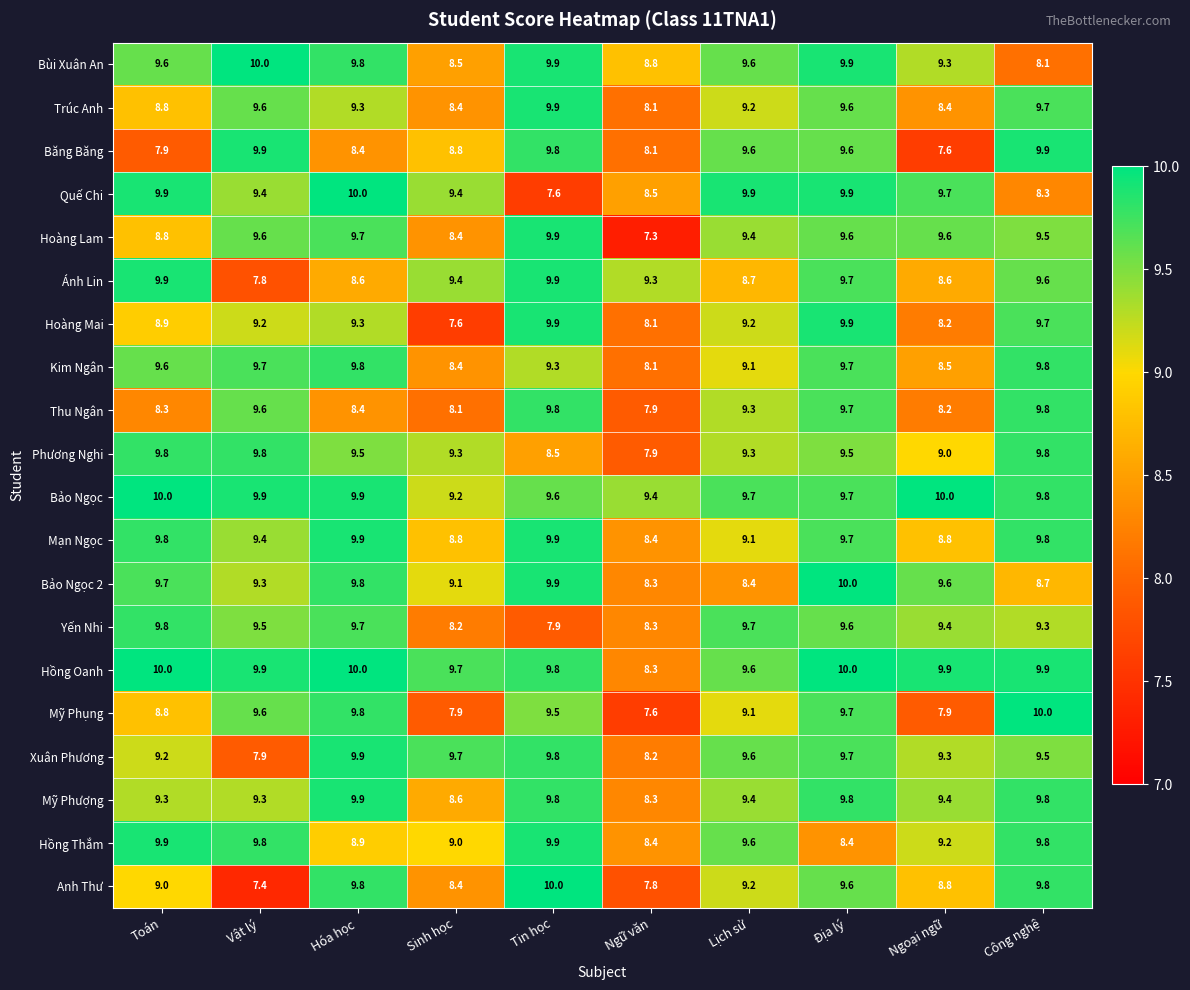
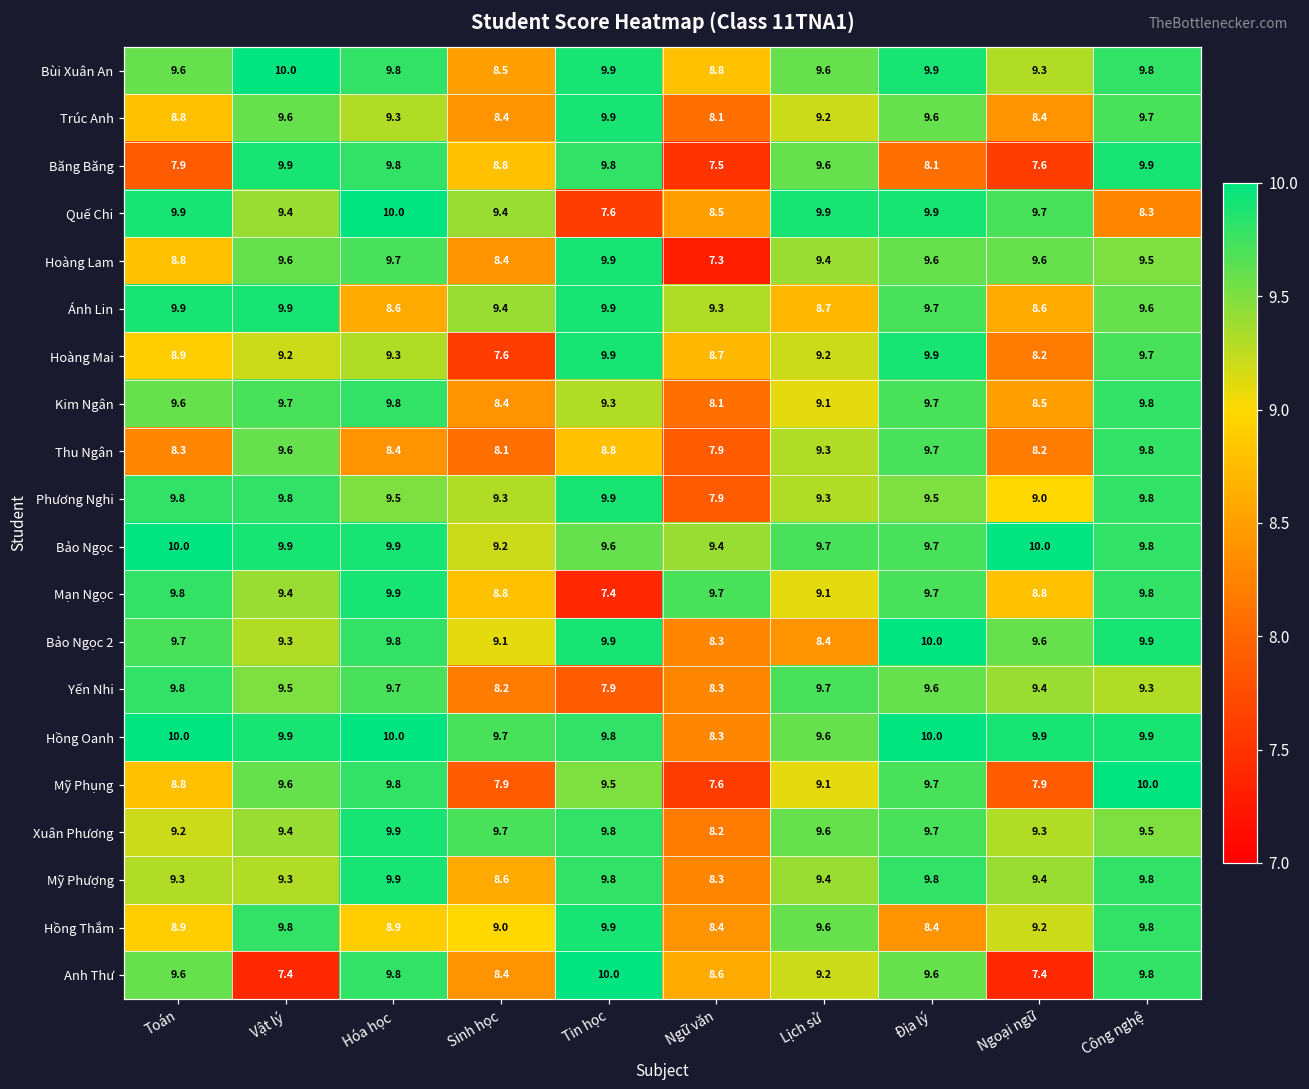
Bùi Xuân An, Công nghệ: 8.1 -> 9.8
Băng Băng, Hóa học: 8.4 -> 9.8
Băng Băng, Ngữ văn: 8.1 -> 7.5
Băng Băng, Địa lý: 9.6 -> 8.1
Ánh Lin, Vật lý: 7.8 -> 9.9
Hoàng Mai, Ngữ văn: 8.1 -> 8.7
Thu Ngân, Tin học: 9.8 -> 8.8
Phương Nghi, Tin học: 8.5 -> 9.9
Mạn Ngọc, Tin học: 9.9 -> 7.4
Mạn Ngọc, Ngữ văn: 8.4 -> 9.7
Bảo Ngọc 2, Công nghệ: 8.7 -> 9.9
Xuân Phương, Vật lý: 7.9 -> 9.4
Hồng Thắm, Toán: 9.9 -> 8.9
Anh Thư, Toán: 9.0 -> 9.6
Anh Thư, Ngữ văn: 7.8 -> 8.6
Anh Thư, Ngoại ngữ: 8.8 -> 7.4
